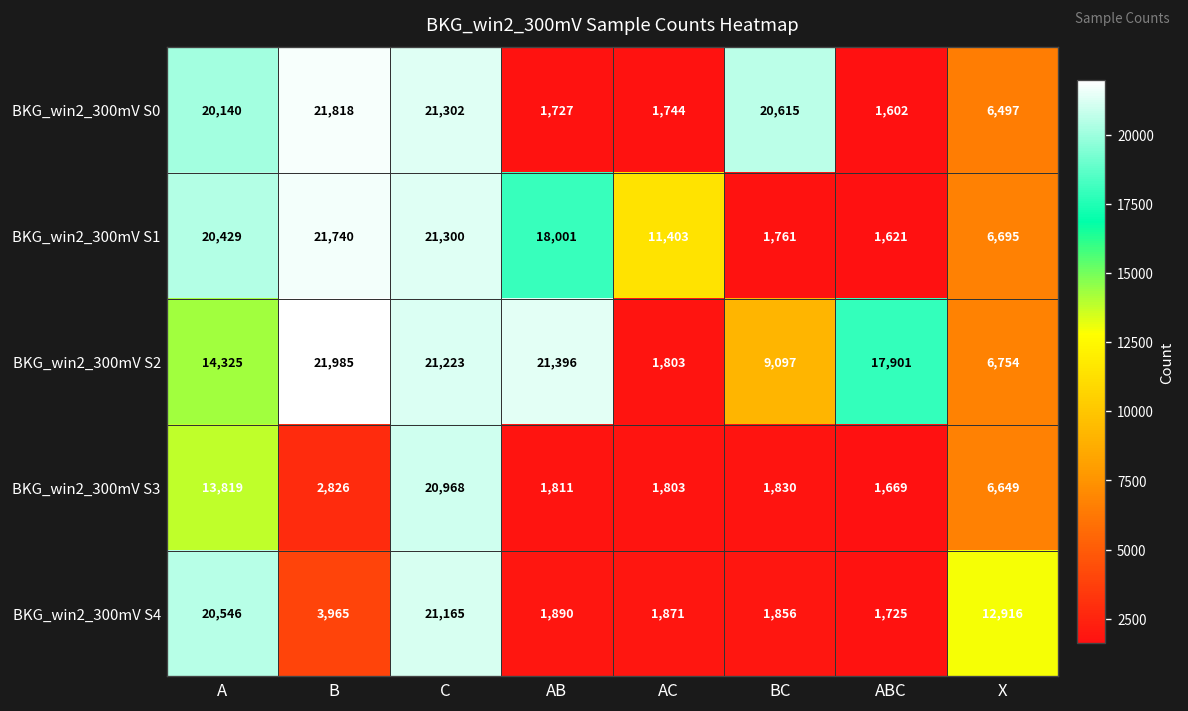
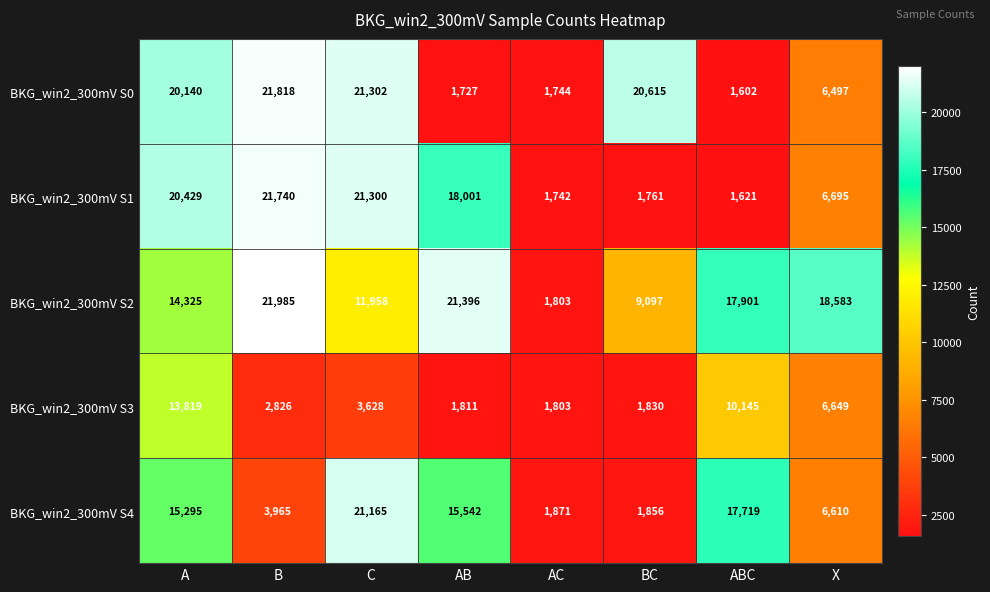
BKG_win2_300mV S1, AC: 11,403 -> 1,742
BKG_win2_300mV S2, C: 21,223 -> 11,958
BKG_win2_300mV S2, X: 6,754 -> 18,583
BKG_win2_300mV S3, C: 20,968 -> 3,628
BKG_win2_300mV S3, ABC: 1,669 -> 10,145
BKG_win2_300mV S4, A: 20,546 -> 15,295
BKG_win2_300mV S4, AB: 1,890 -> 15,542
BKG_win2_300mV S4, ABC: 1,725 -> 17,719
BKG_win2_300mV S4, X: 12,916 -> 6,610
